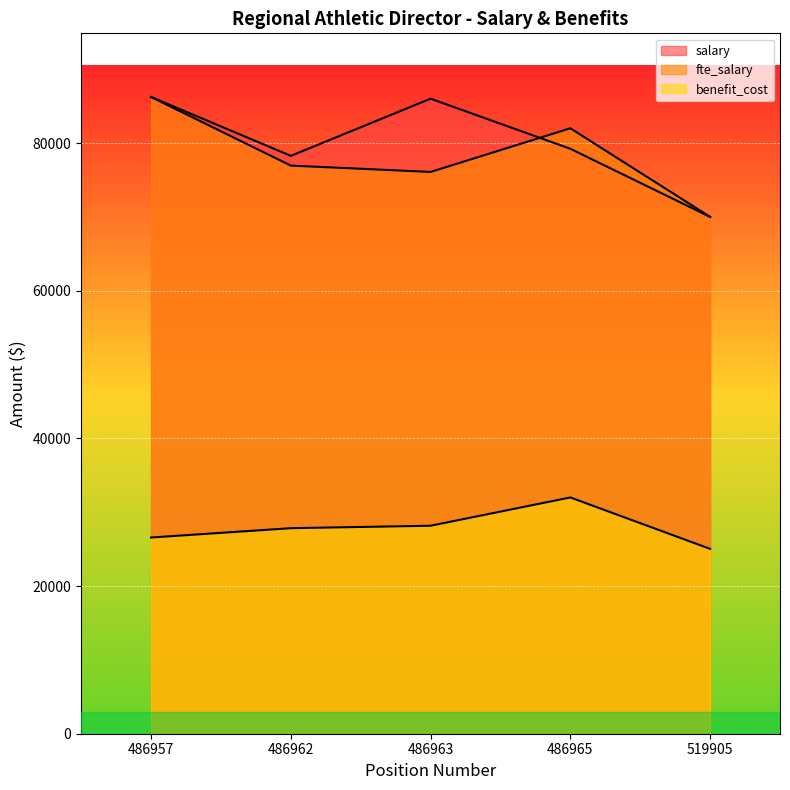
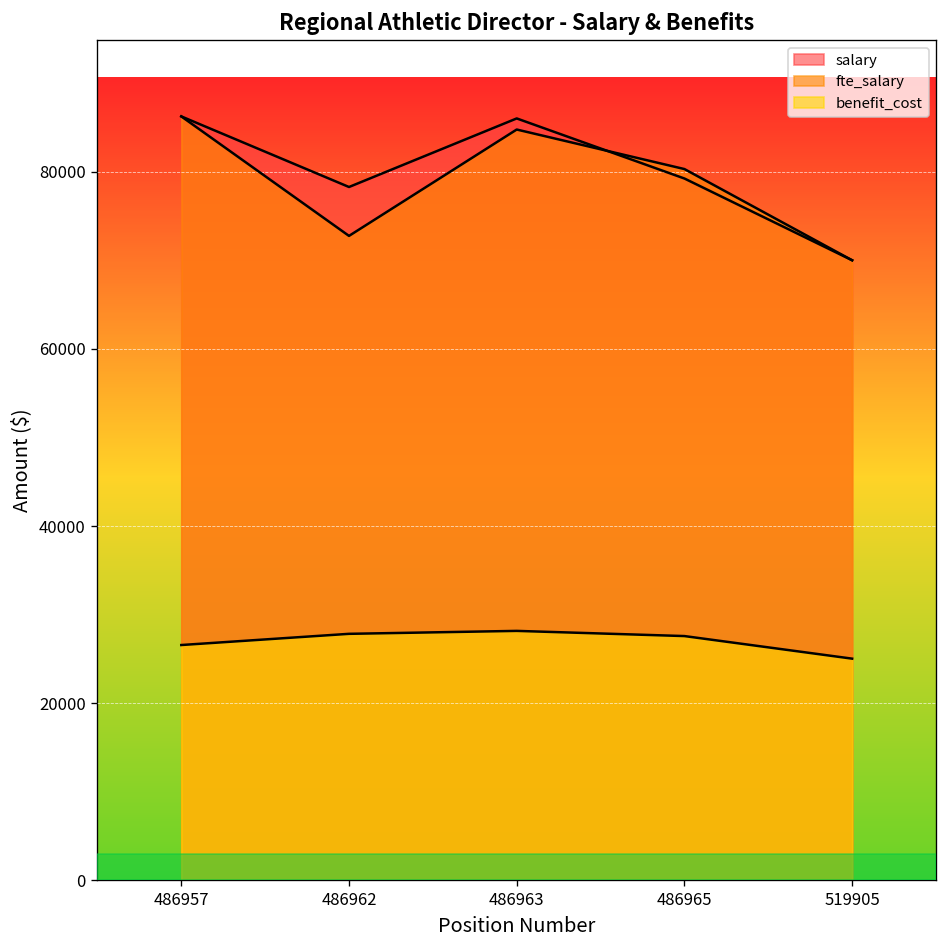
fte_salary, 486962: 77000 -> 73000
fte_salary, 486963: 76000 -> 85000
fte_salary, 486965: 82000 -> 80000
benefit_cost, 486965: 32000 -> 28000
